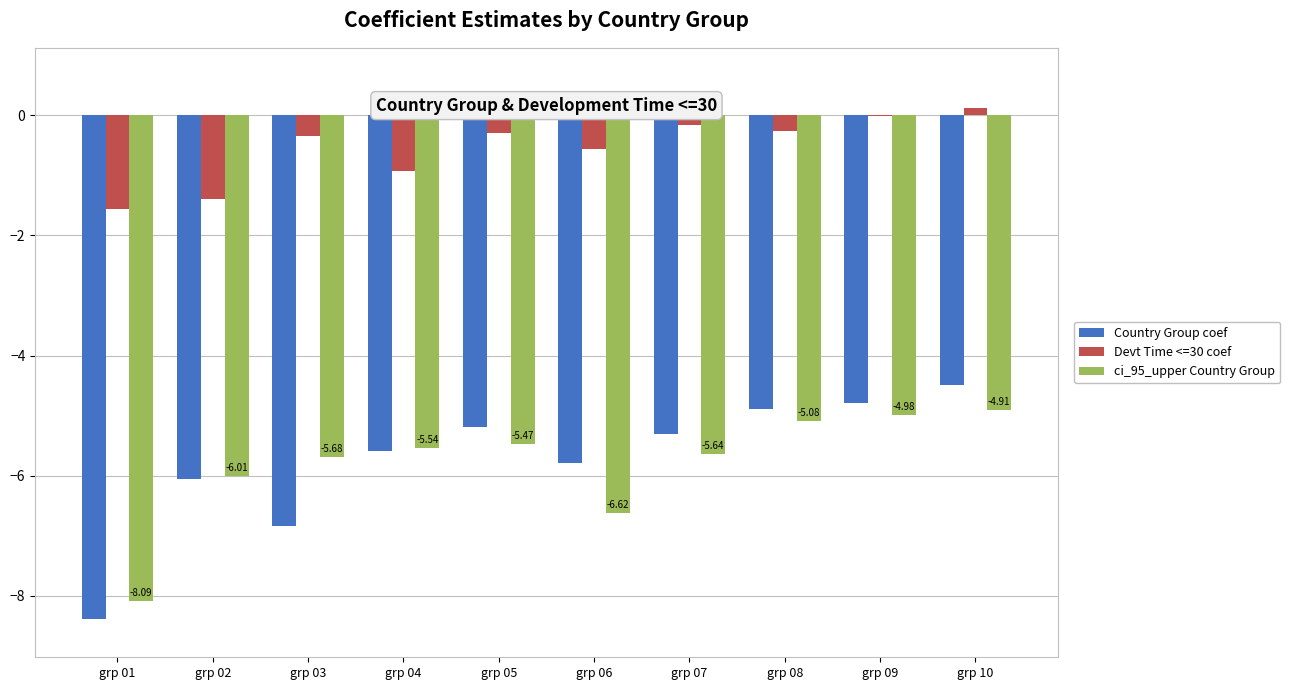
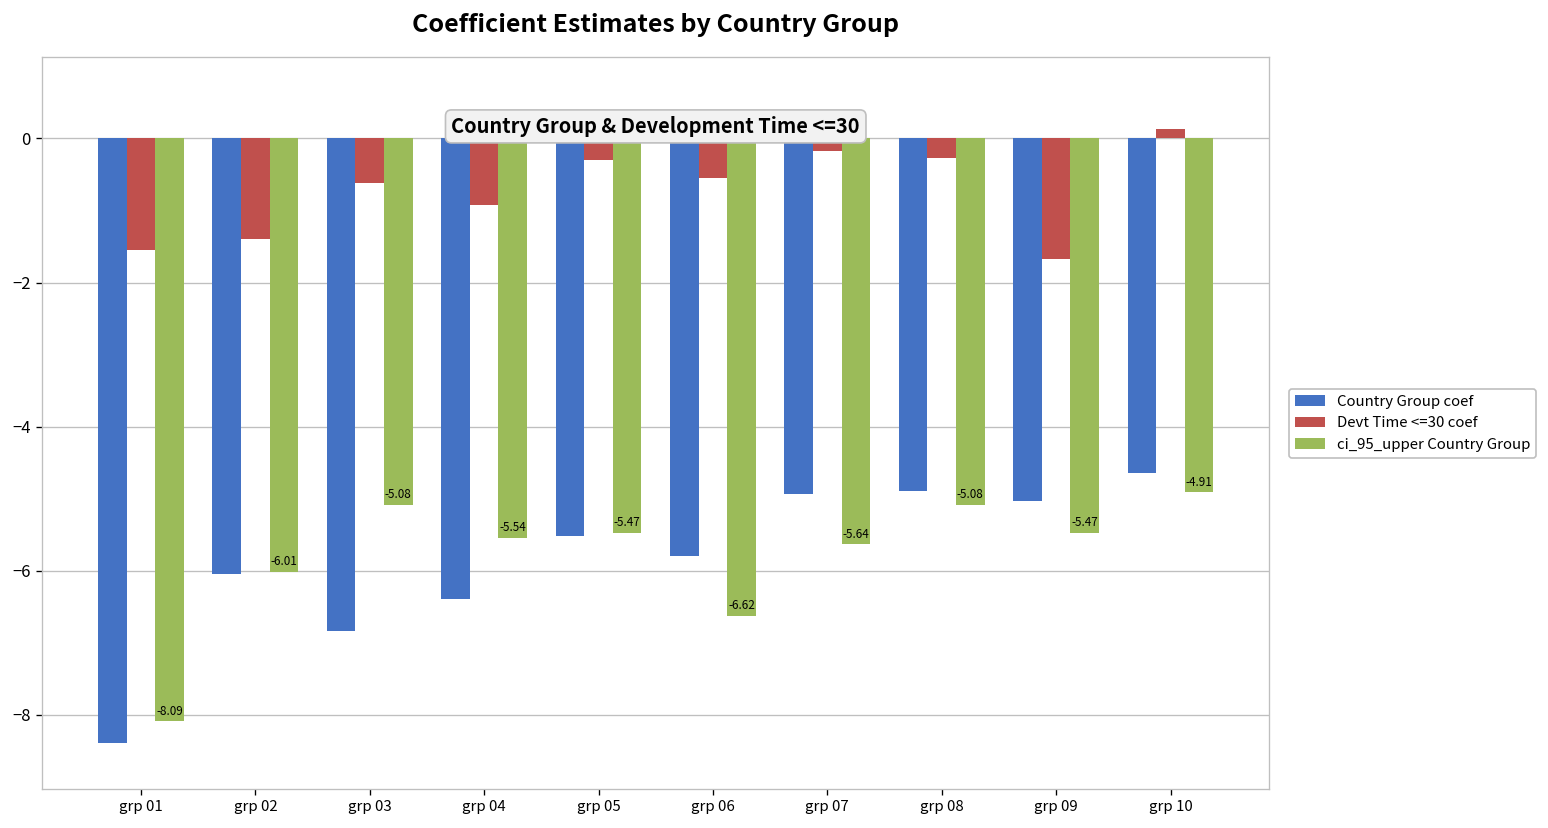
Devt Time <=30 coef, grp 03: -0.3 -> -0.6
ci_95_upper Country Group, grp 03: -5.68 -> -5.08
Country Group coef, grp 04: -5.6 -> -6.4
Country Group coef, grp 05: -5.2 -> -5.5
Country Group coef, grp 07: -5.3 -> -4.9
Country Group coef, grp 09: -4.8 -> -5.0
Devt Time <=30 coef, grp 09: 0.0 -> -1.7
ci_95_upper Country Group, grp 09: -4.98 -> -5.47
Country Group coef, grp 10: -4.5 -> -4.6
